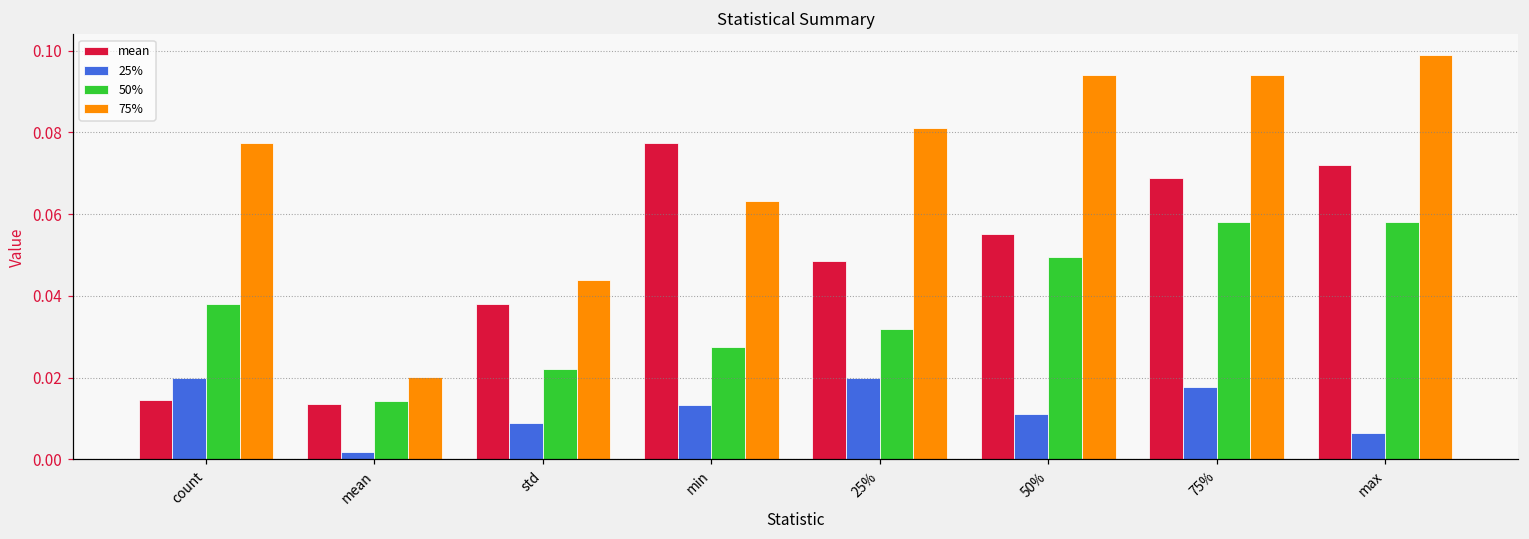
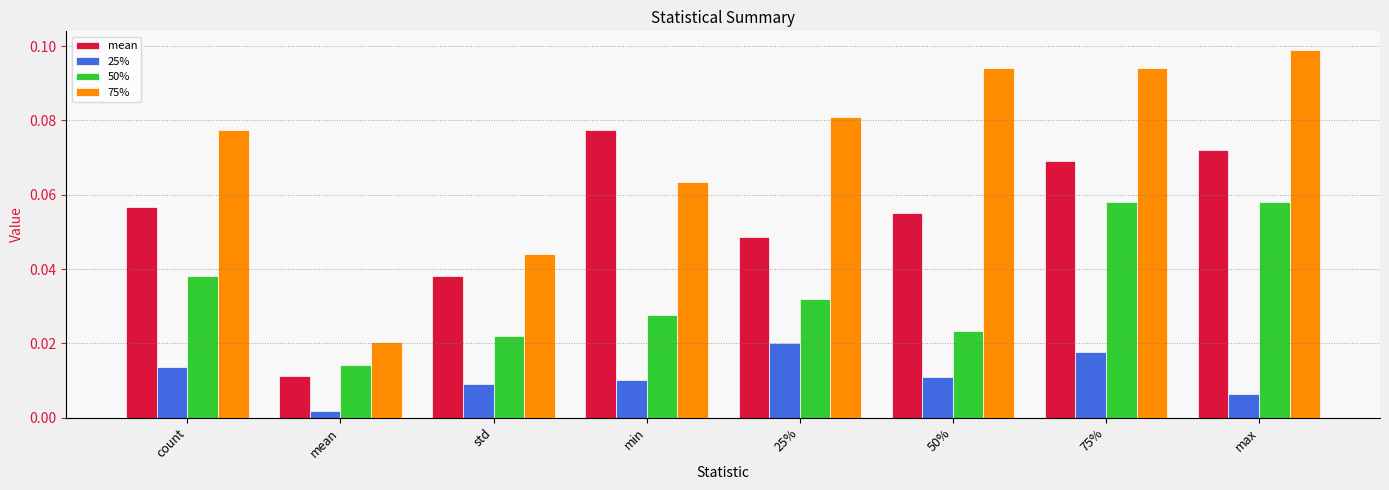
mean, count: 0.015 -> 0.057
25%, count: 0.020 -> 0.014
mean, mean: 0.014 -> 0.011
25%, min: 0.013 -> 0.010
50%, 50%: 0.050 -> 0.023
